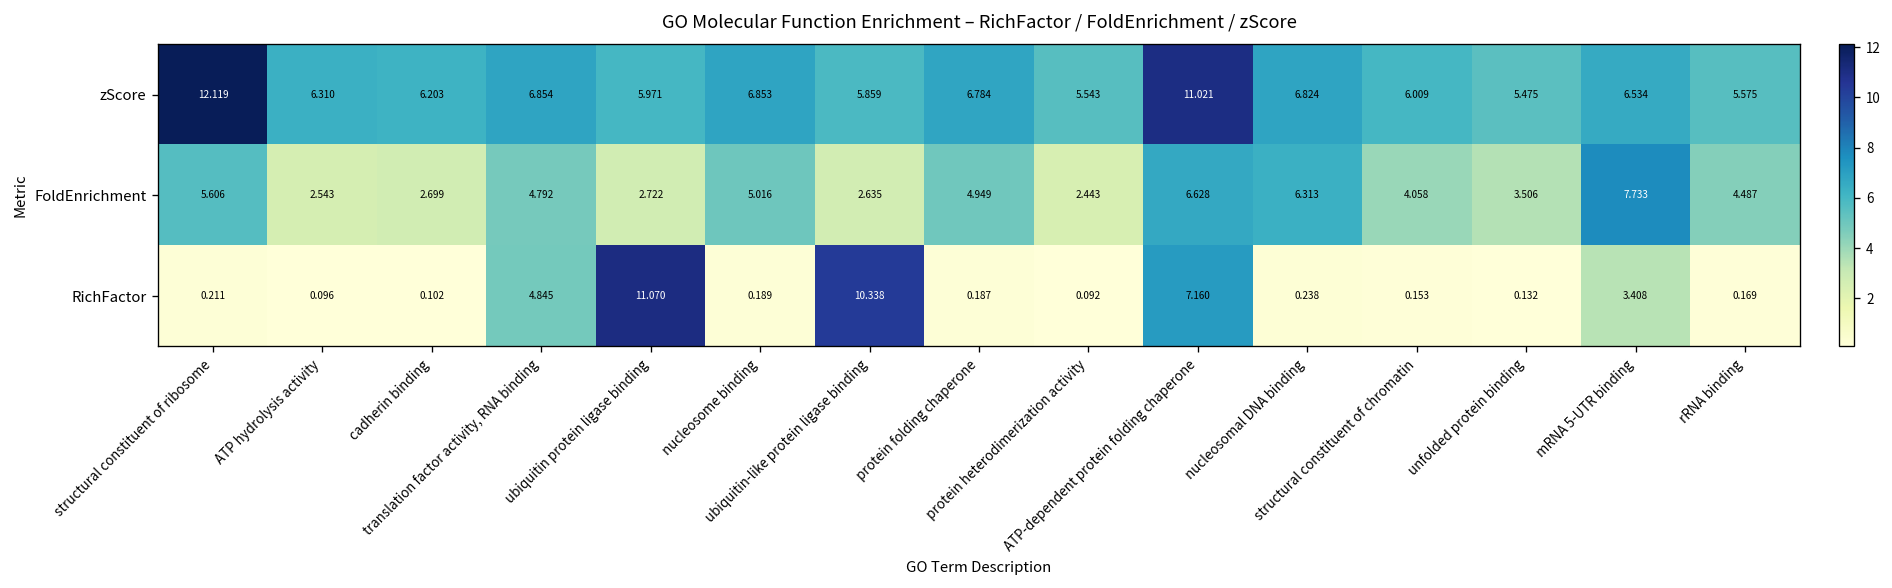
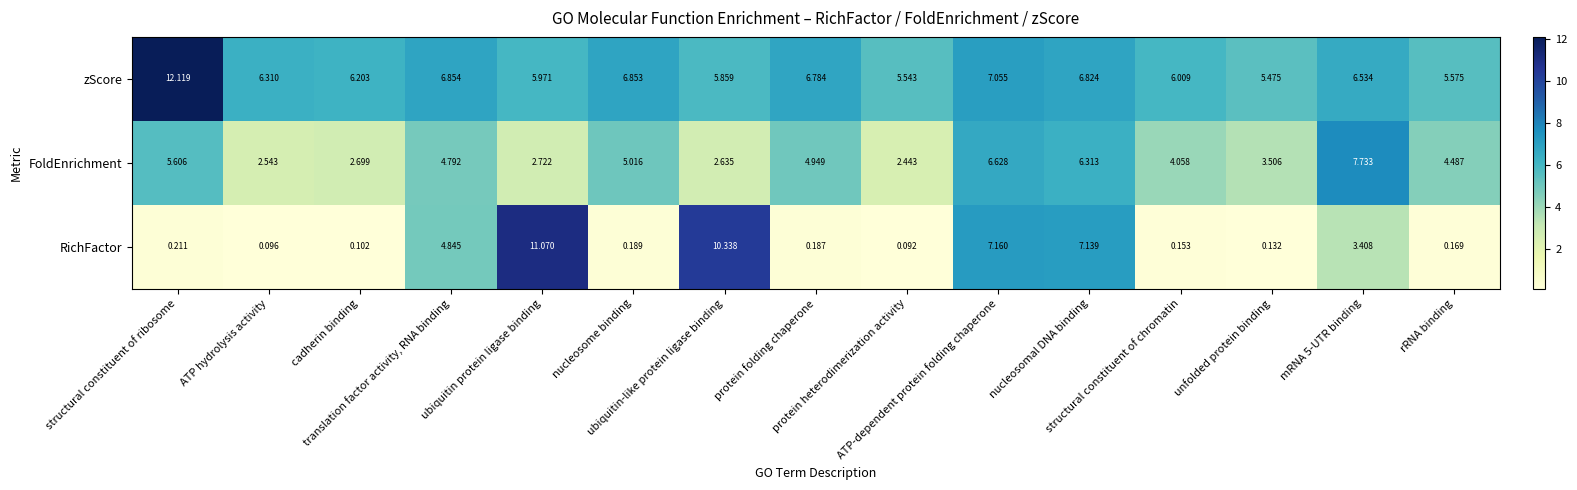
zScore, ATP-dependent protein folding chaperone: 11.021 -> 7.055
RichFactor, nucleosomal DNA binding: 0.238 -> 7.139
